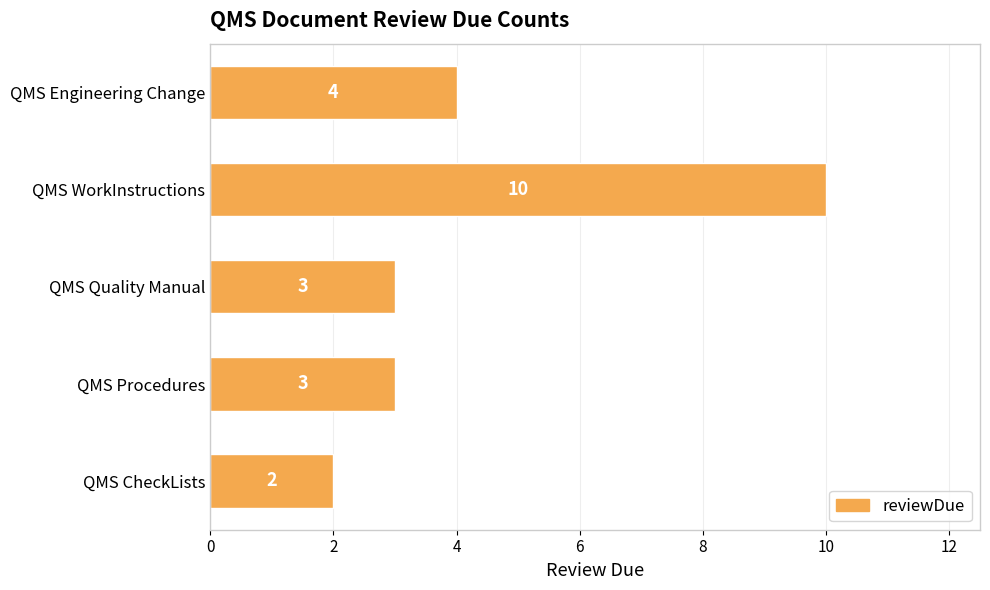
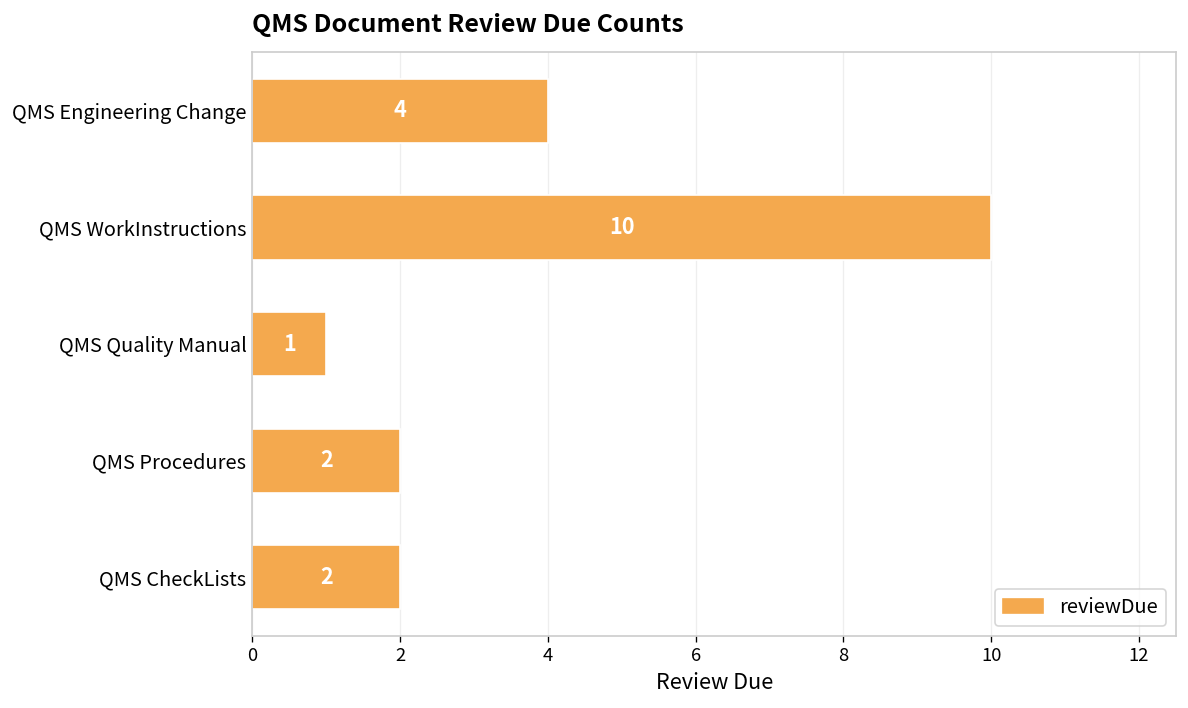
QMS Quality Manual: 3 -> 1
QMS Procedures: 3 -> 2
